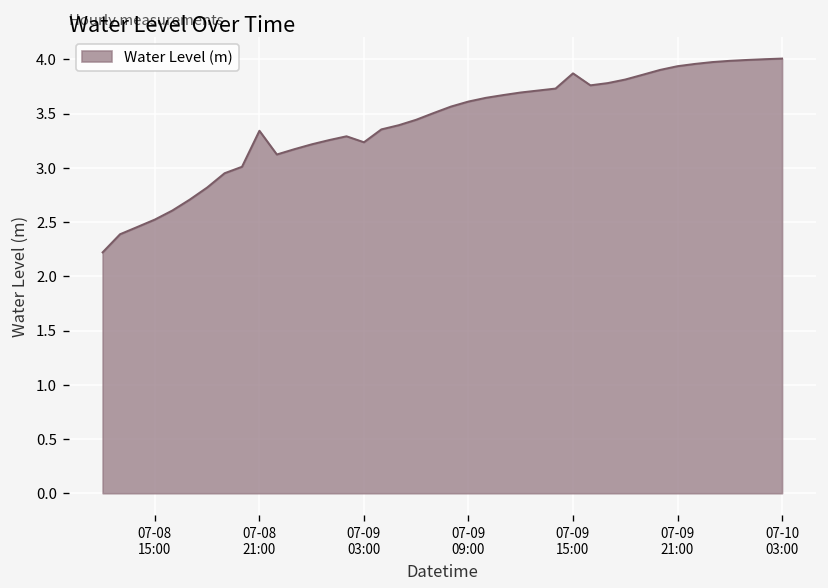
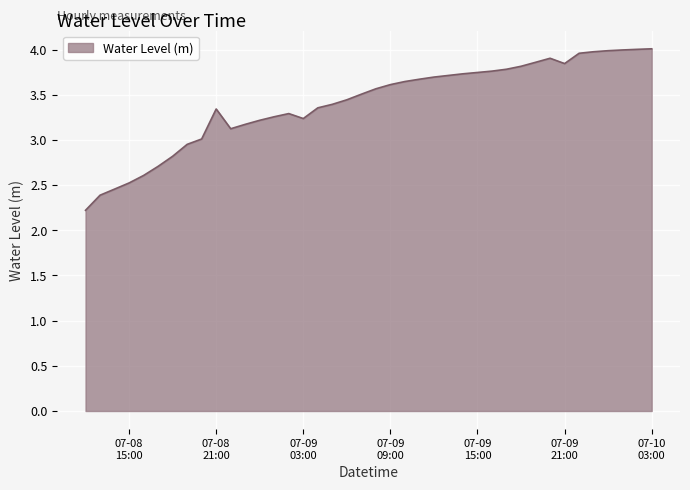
07-09 15:00: 3.9 -> 3.7
07-09 21:00: 3.9 -> 3.8
